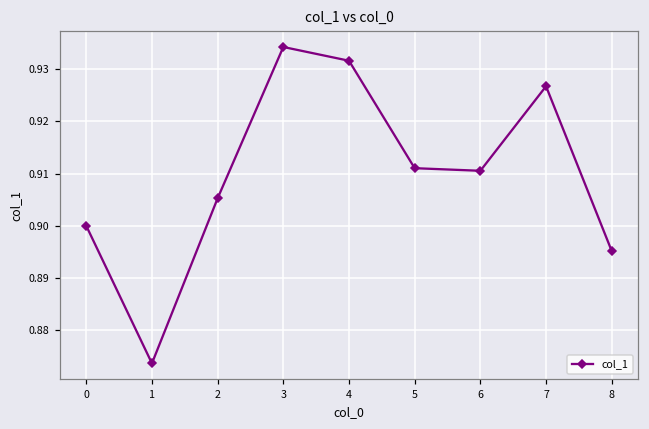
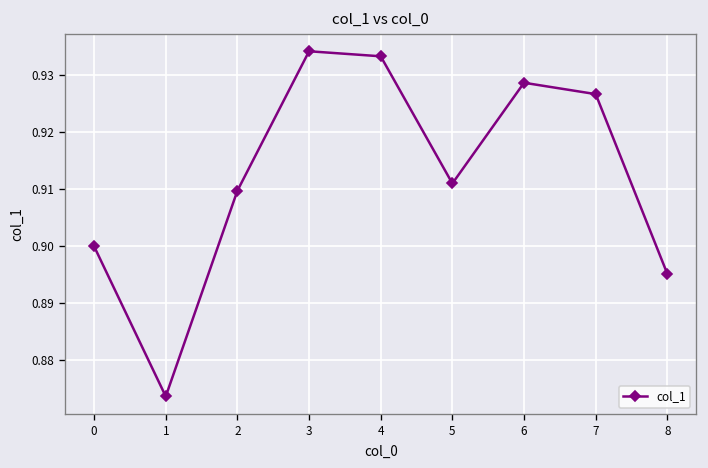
2: 0.905 -> 0.910
4: 0.932 -> 0.933
6: 0.911 -> 0.929
